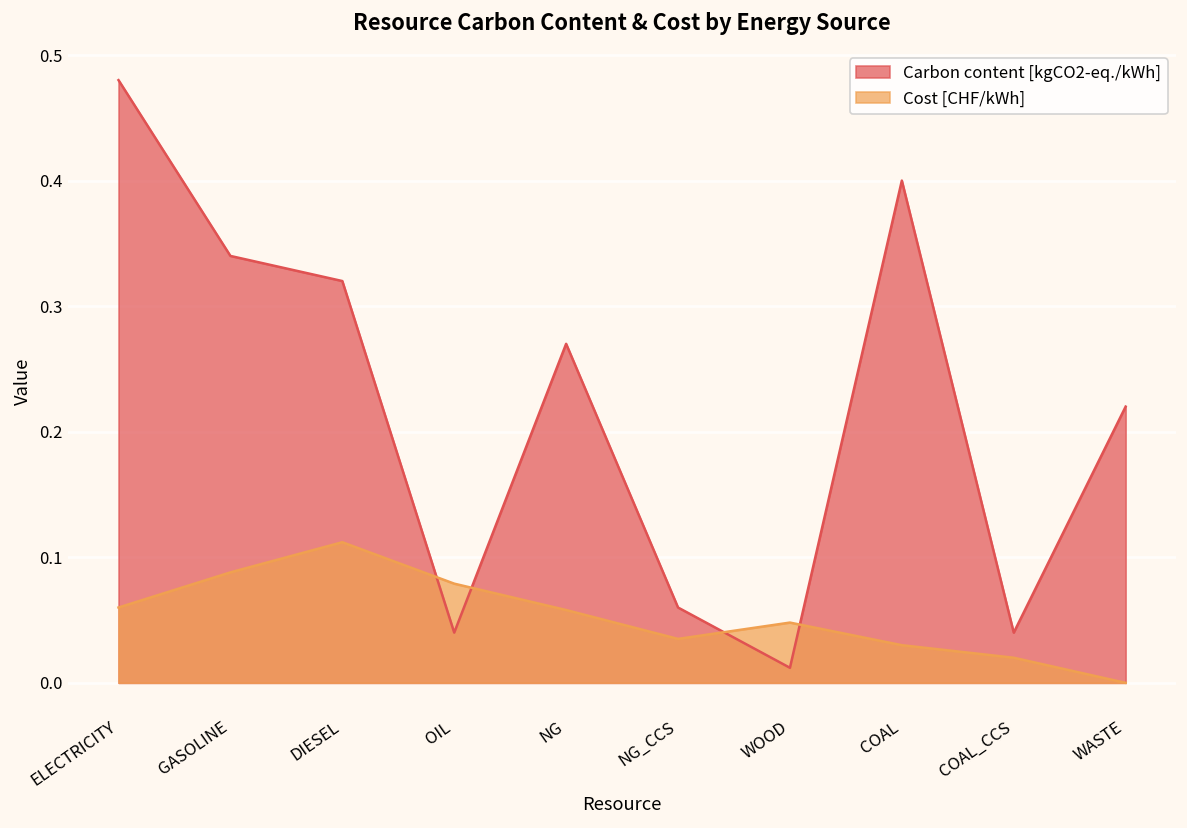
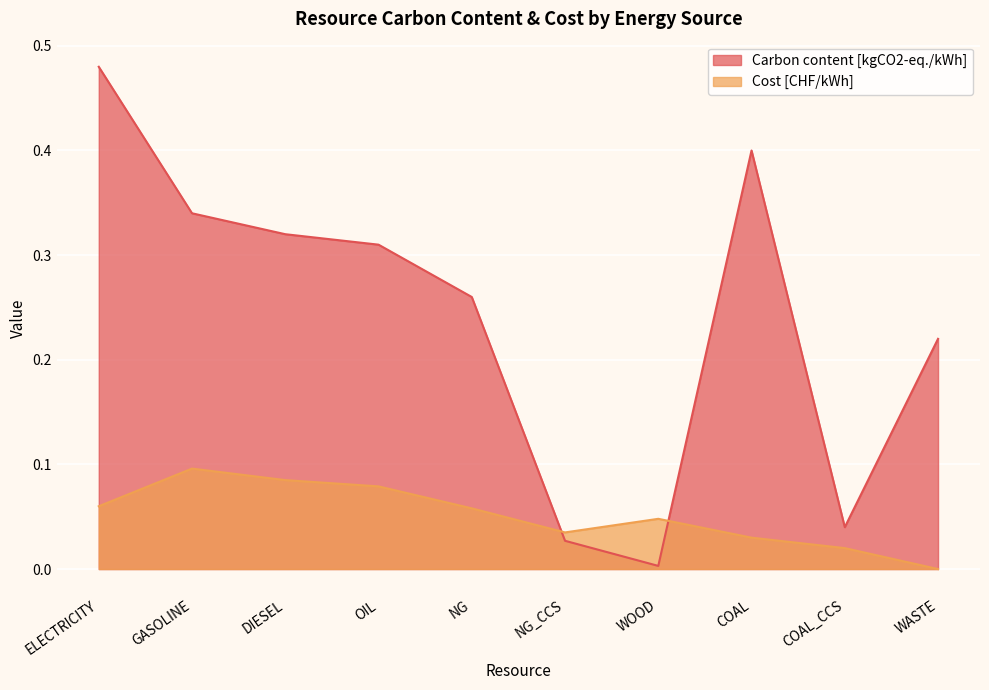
Cost [CHF/kWh], GASOLINE: 0.088 -> 0.096
Cost [CHF/kWh], DIESEL: 0.112 -> 0.085
Carbon content [kgCO2-eq./kWh], OIL: 0.04 -> 0.31
Carbon content [kgCO2-eq./kWh], NG: 0.27 -> 0.26
Carbon content [kgCO2-eq./kWh], NG_CCS: 0.060 -> 0.027
Carbon content [kgCO2-eq./kWh], WOOD: 0.012 -> 0.003
